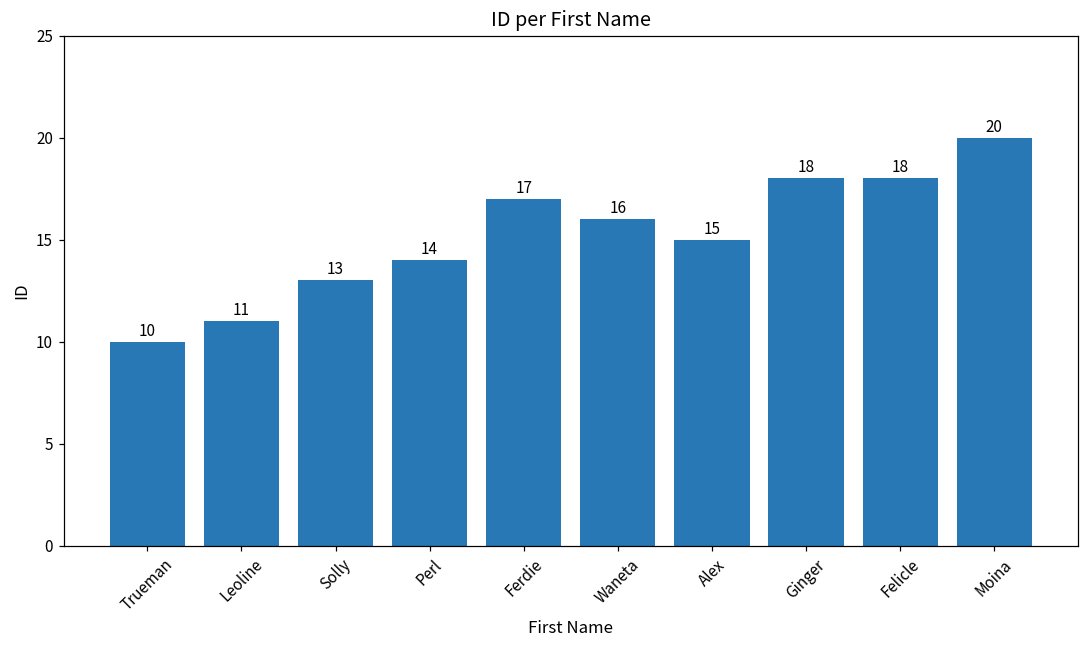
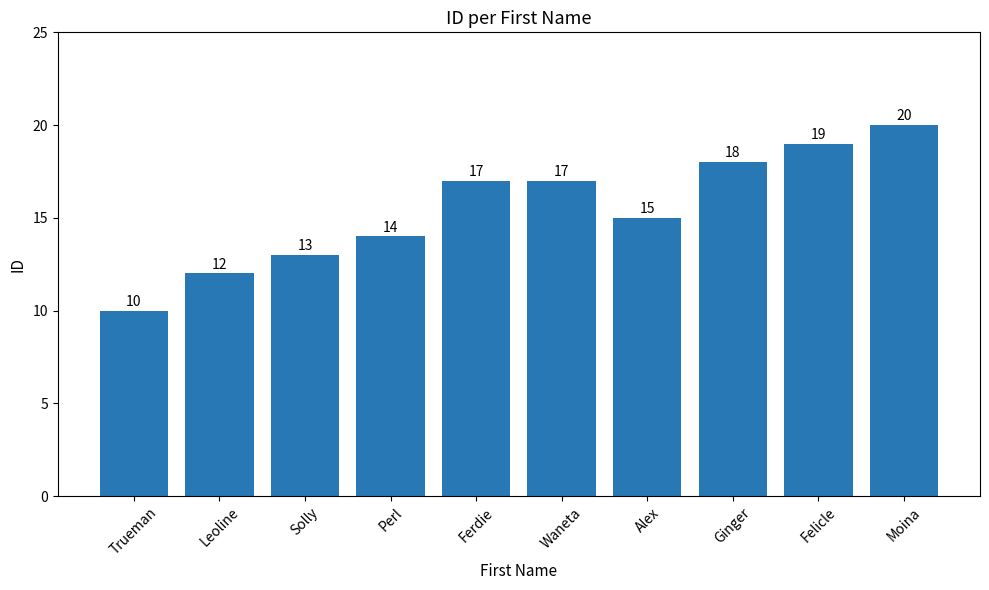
Leoline: 11 -> 12
Waneta: 16 -> 17
Felicle: 18 -> 19
